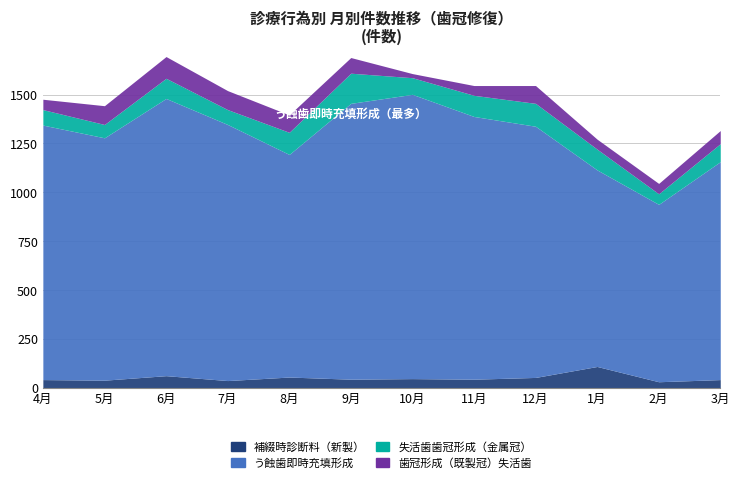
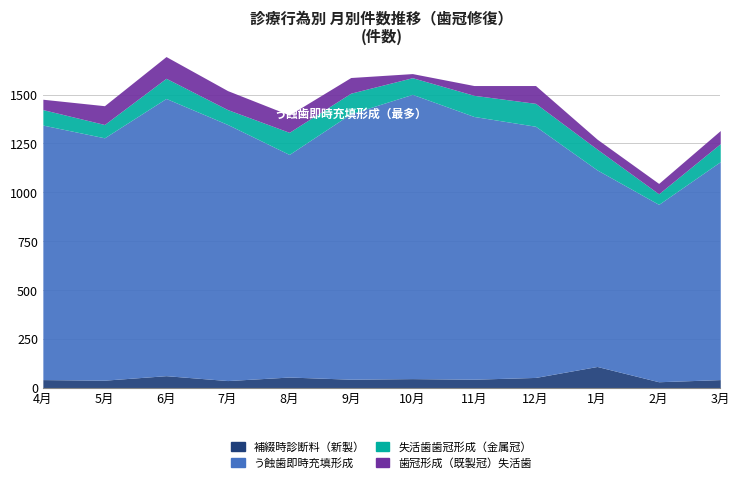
う蝕歯即時充填形成, 9月: 1410 -> 1360
失活歯歯冠形成（金属冠）, 9月: 150 -> 110
